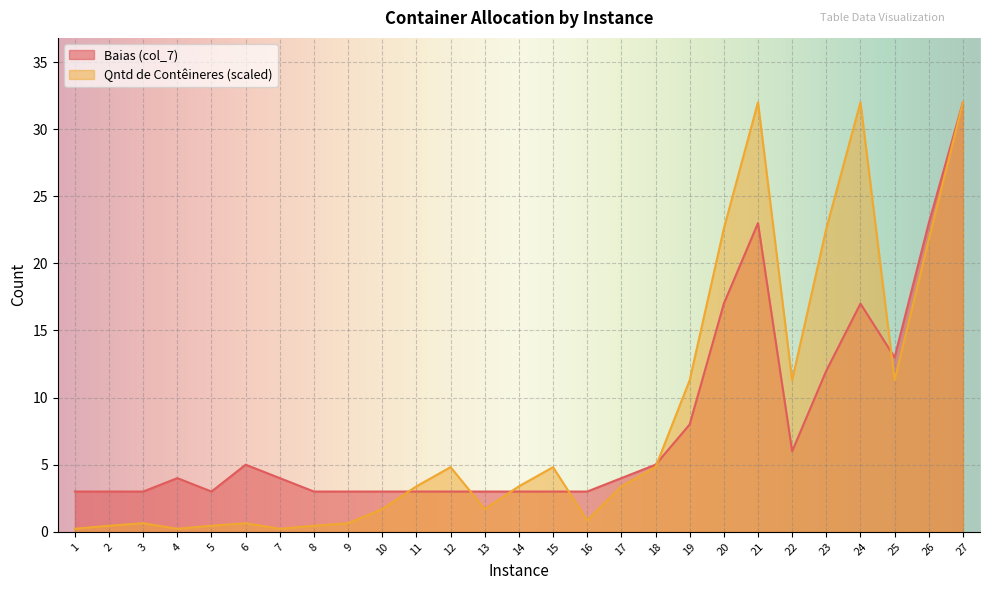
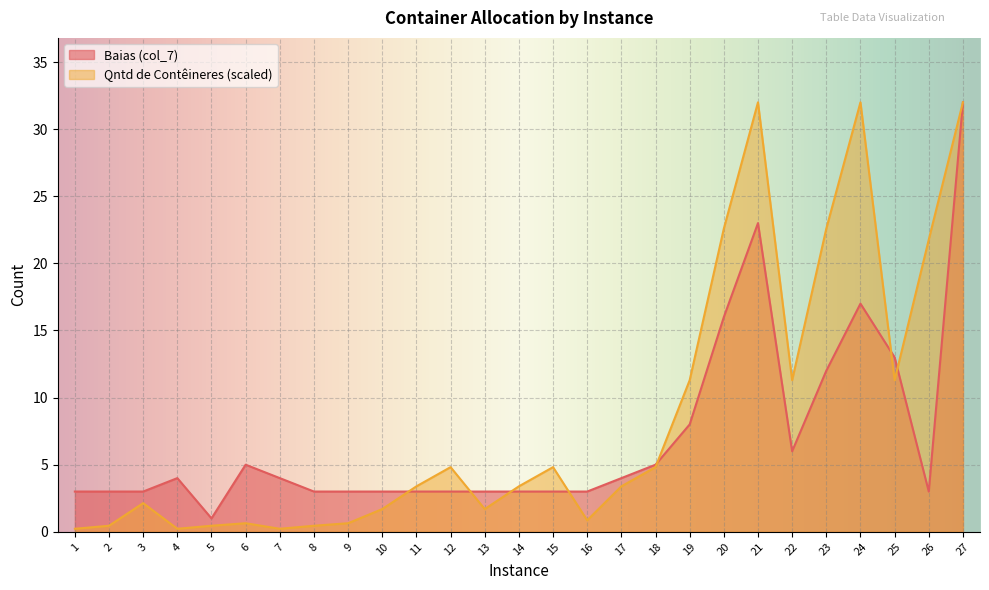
Qntd de Contêineres (scaled), 3: 0.6 -> 2.1
Baias (col_7), 5: 3 -> 1
Baias (col_7), 20: 17 -> 16
Baias (col_7), 26: 23 -> 3
